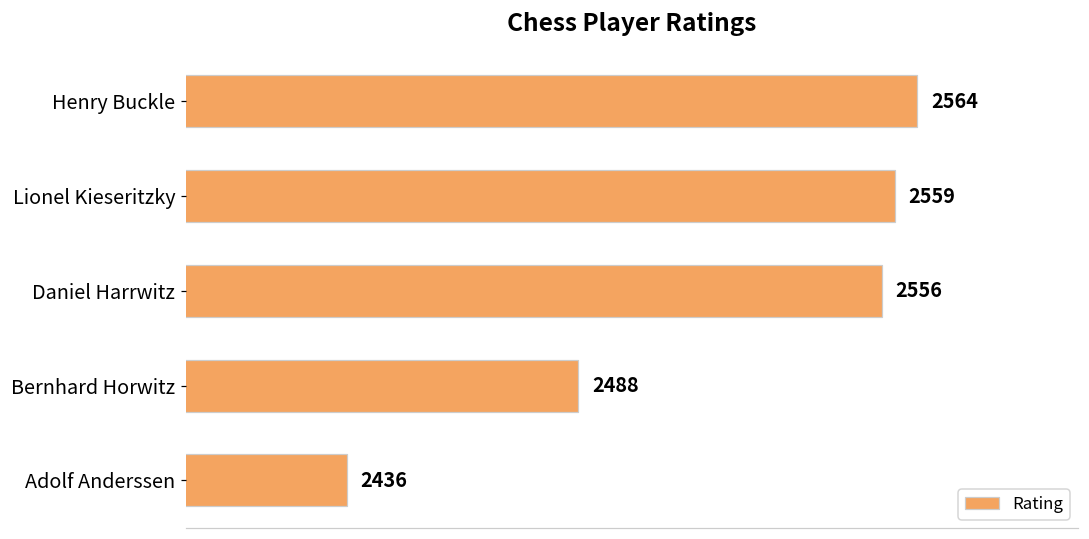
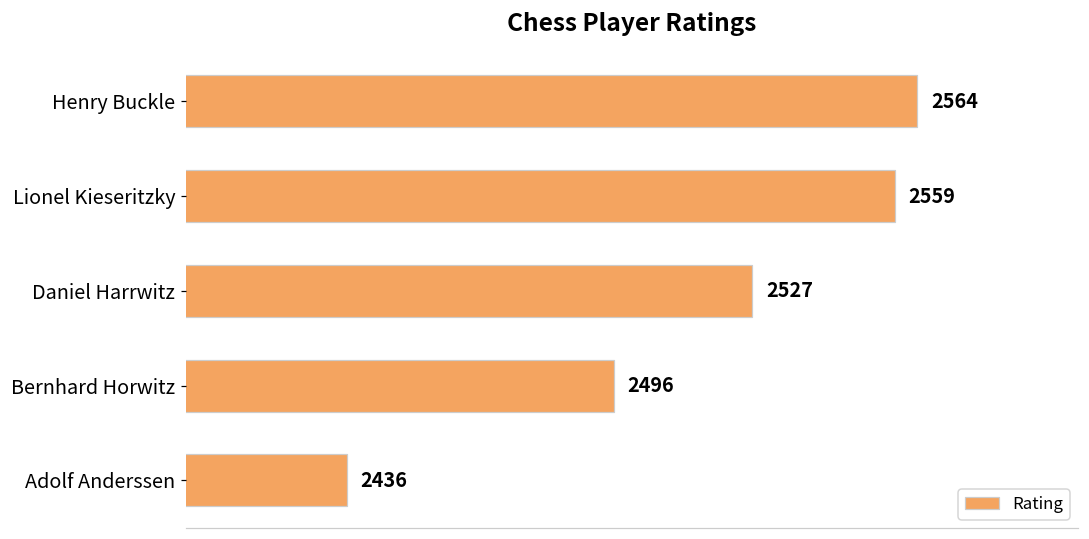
Daniel Harrwitz: 2556 -> 2527
Bernhard Horwitz: 2488 -> 2496
